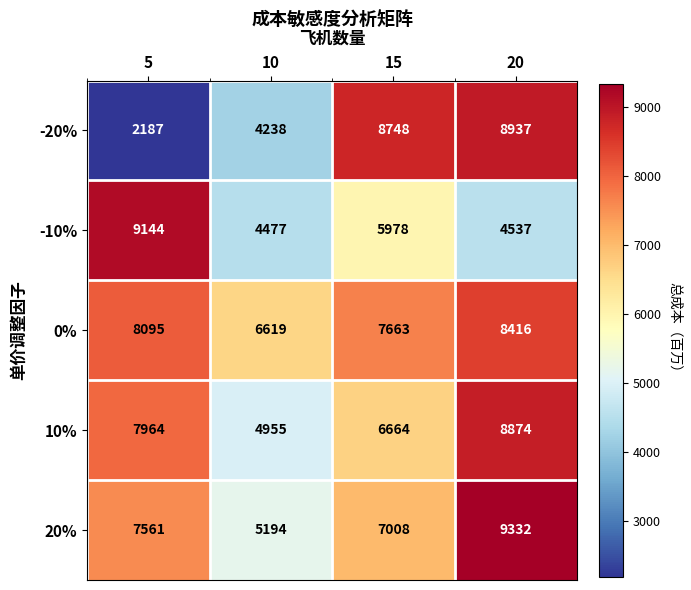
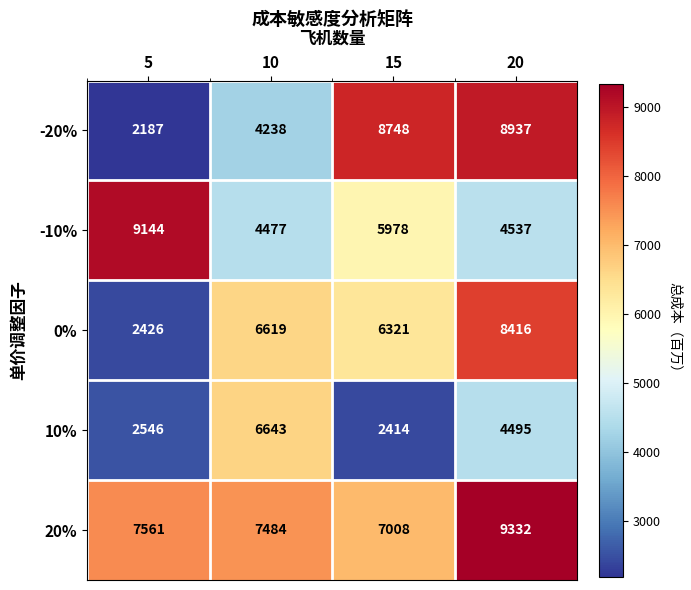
0%, 5: 8095 -> 2426
0%, 15: 7663 -> 6321
10%, 5: 7964 -> 2546
10%, 10: 4955 -> 6643
10%, 15: 6664 -> 2414
10%, 20: 8874 -> 4495
20%, 10: 5194 -> 7484
